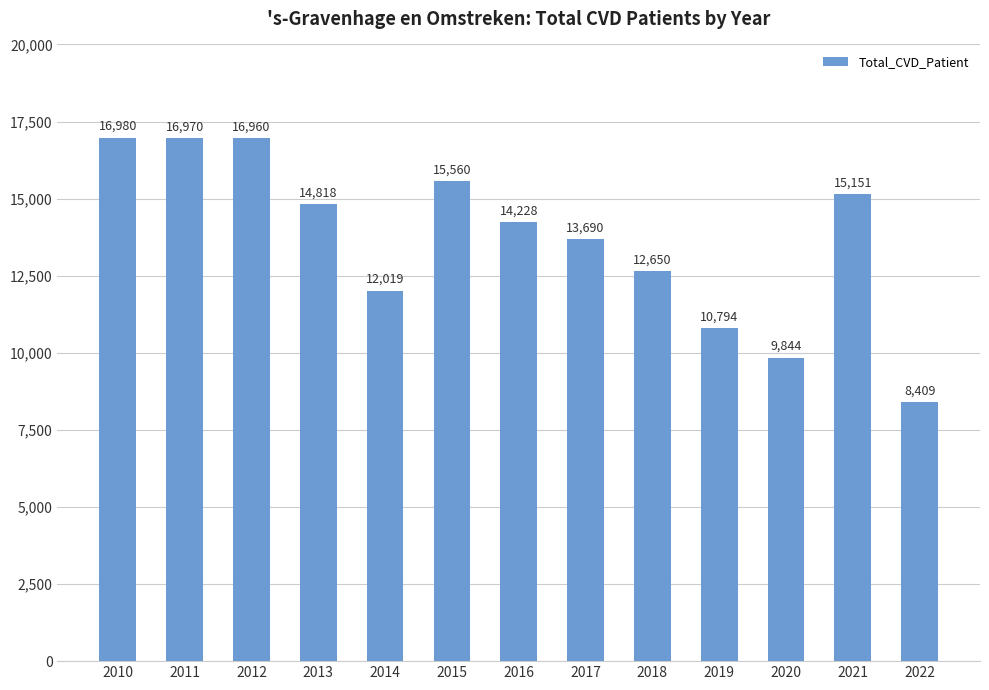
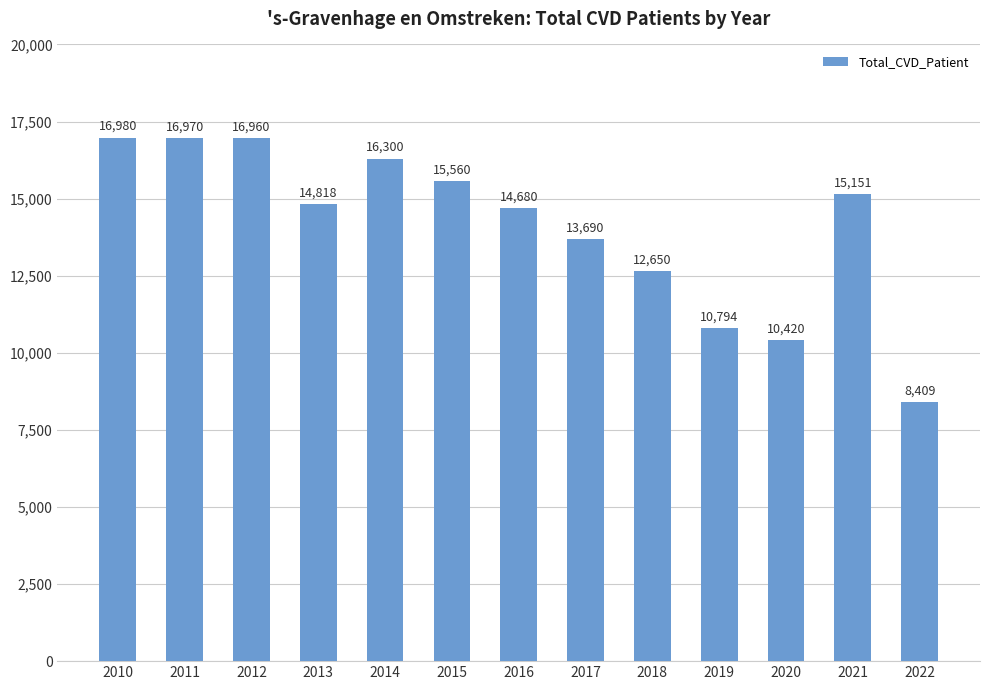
2014: 12,019 -> 16,300
2016: 14,228 -> 14,680
2020: 9,844 -> 10,420
